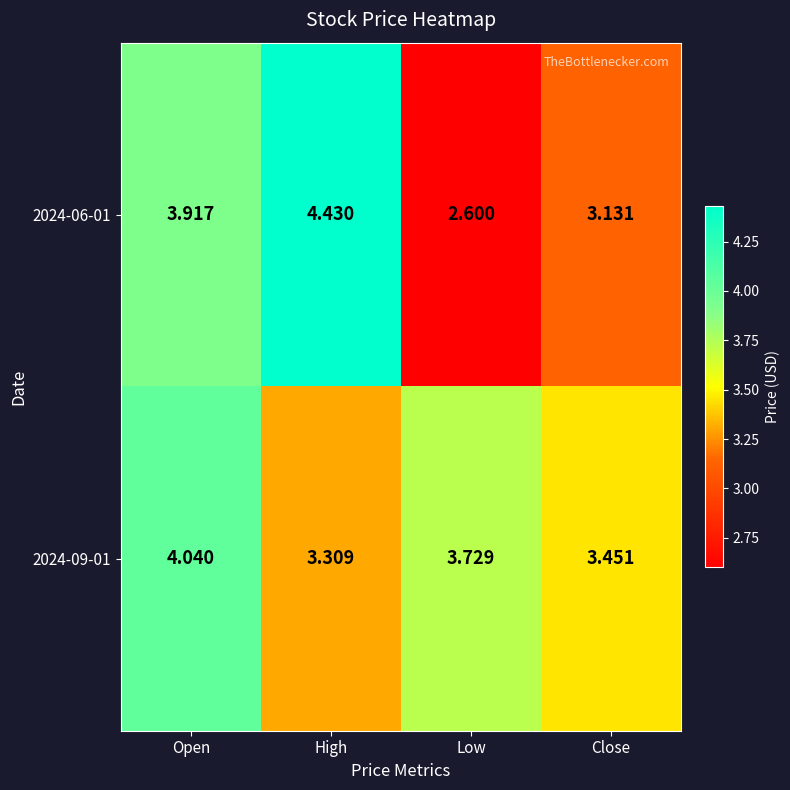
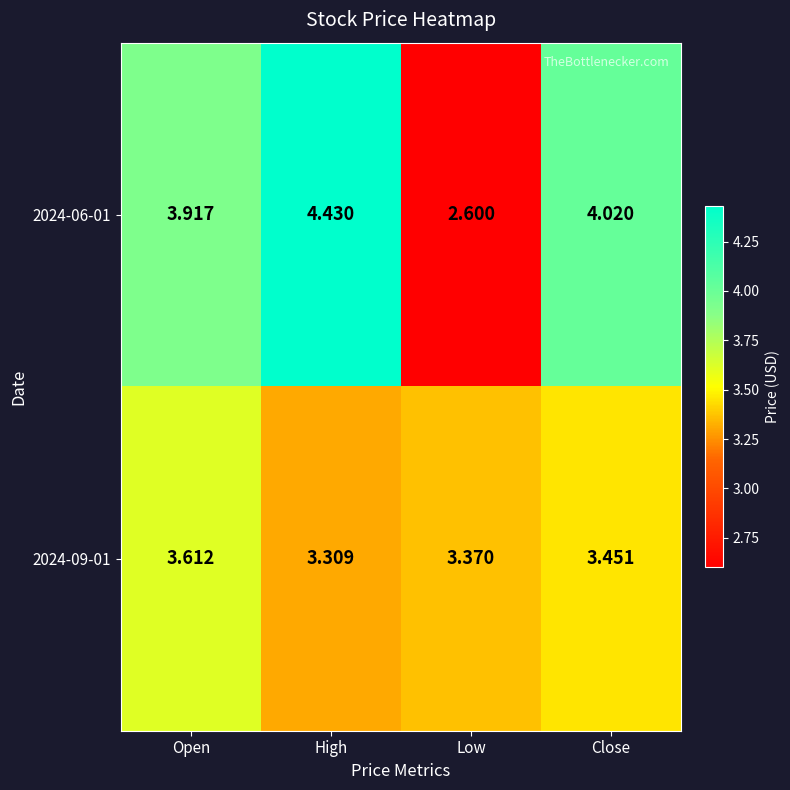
2024-06-01, Close: 3.131 -> 4.020
2024-09-01, Open: 4.040 -> 3.612
2024-09-01, Low: 3.729 -> 3.370
